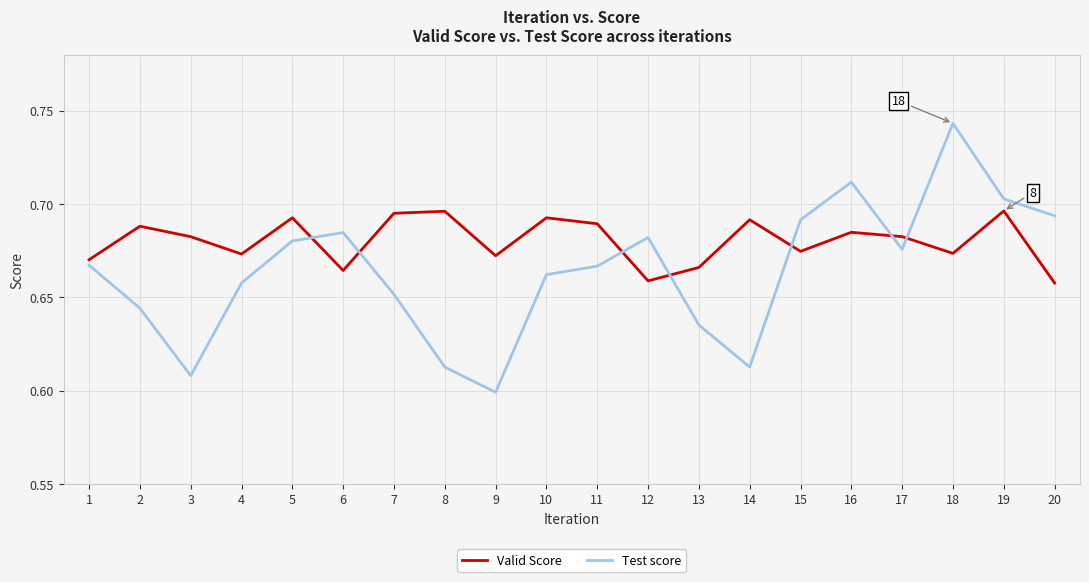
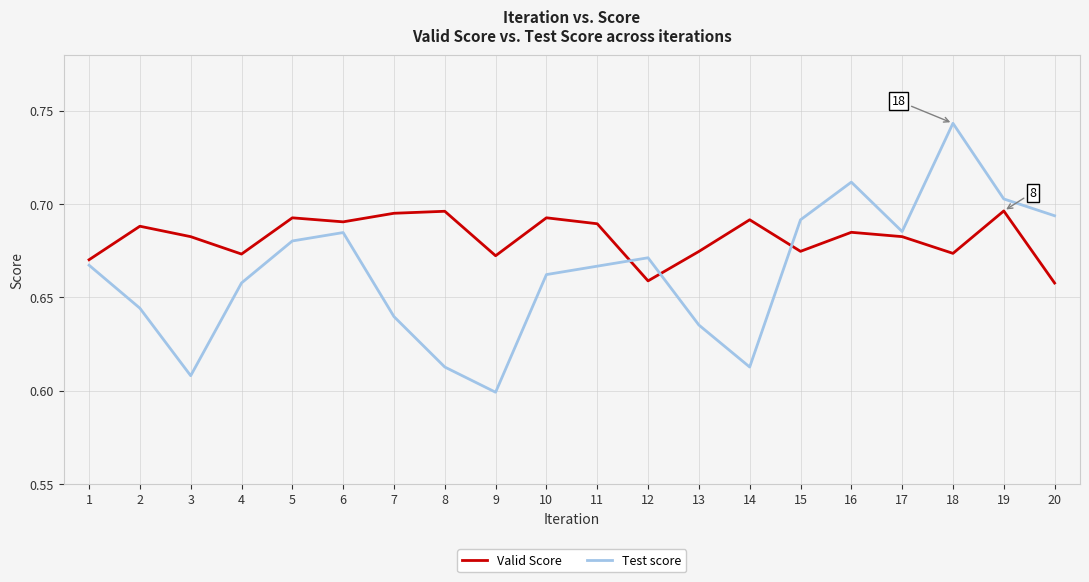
Valid Score, 6: 0.664 -> 0.690
Test score, 7: 0.652 -> 0.640
Test score, 12: 0.682 -> 0.671
Valid Score, 13: 0.666 -> 0.675
Test score, 17: 0.676 -> 0.685
